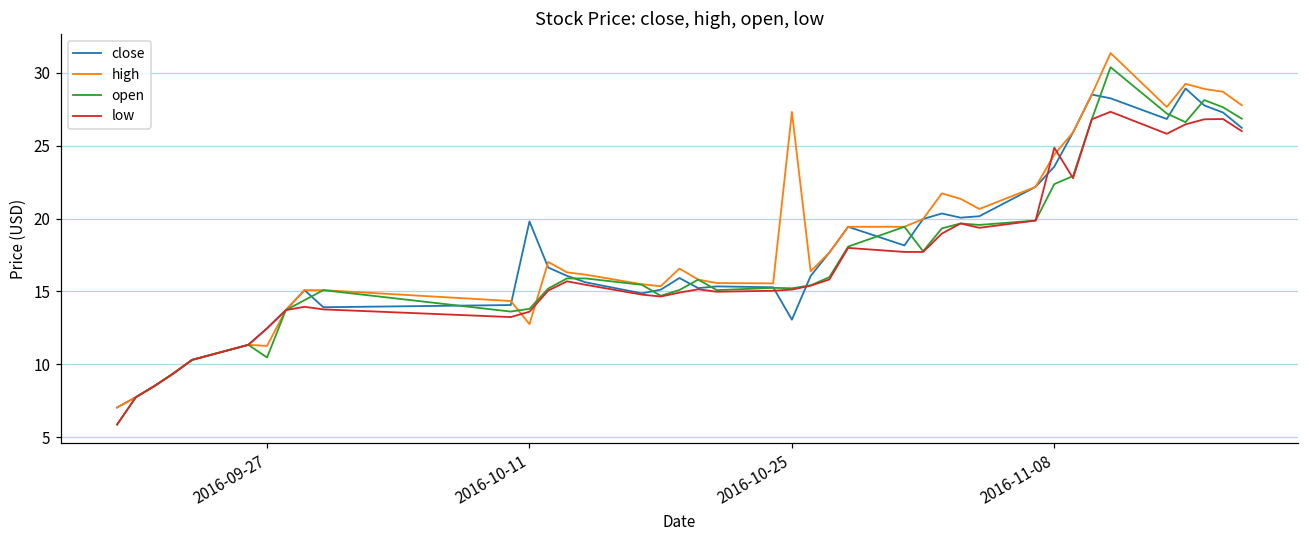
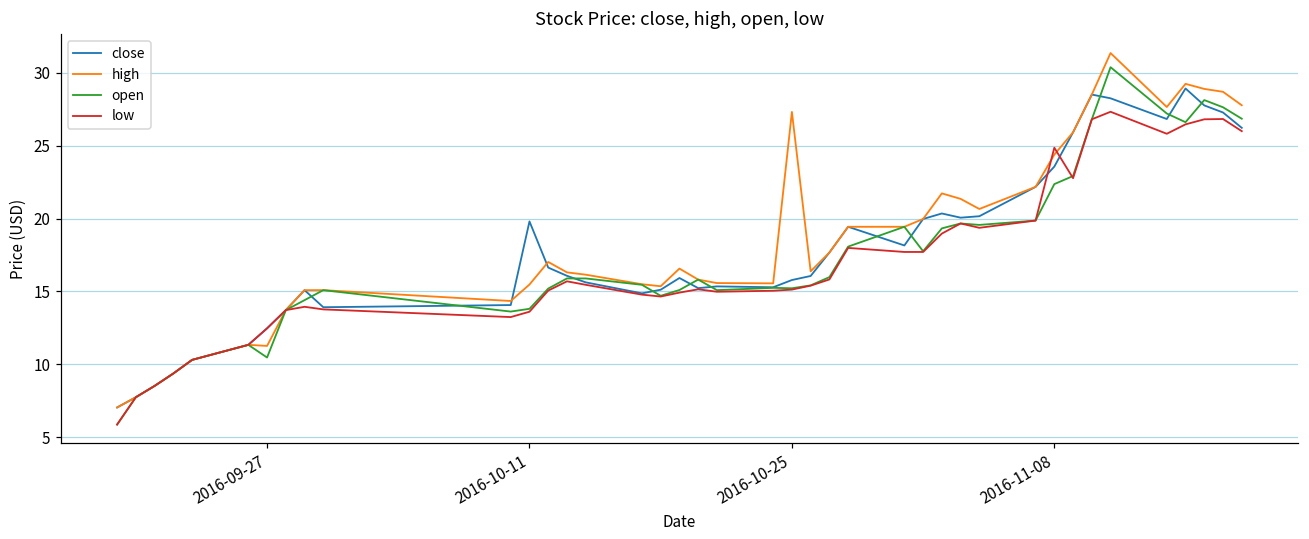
high, 2016-10-11: 12.8 -> 15.5
close, 2016-10-25: 13.1 -> 15.8
